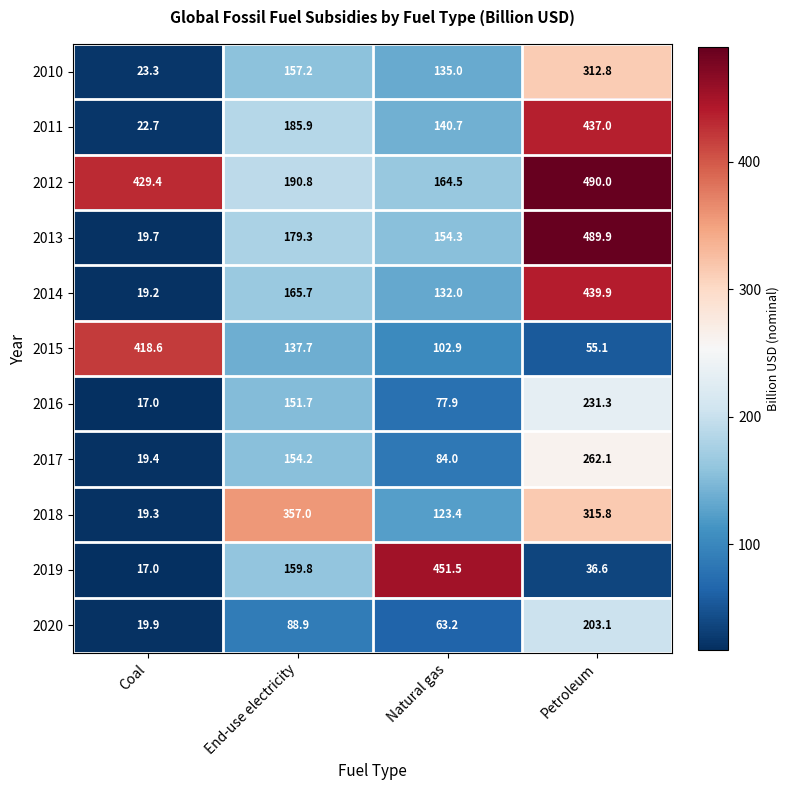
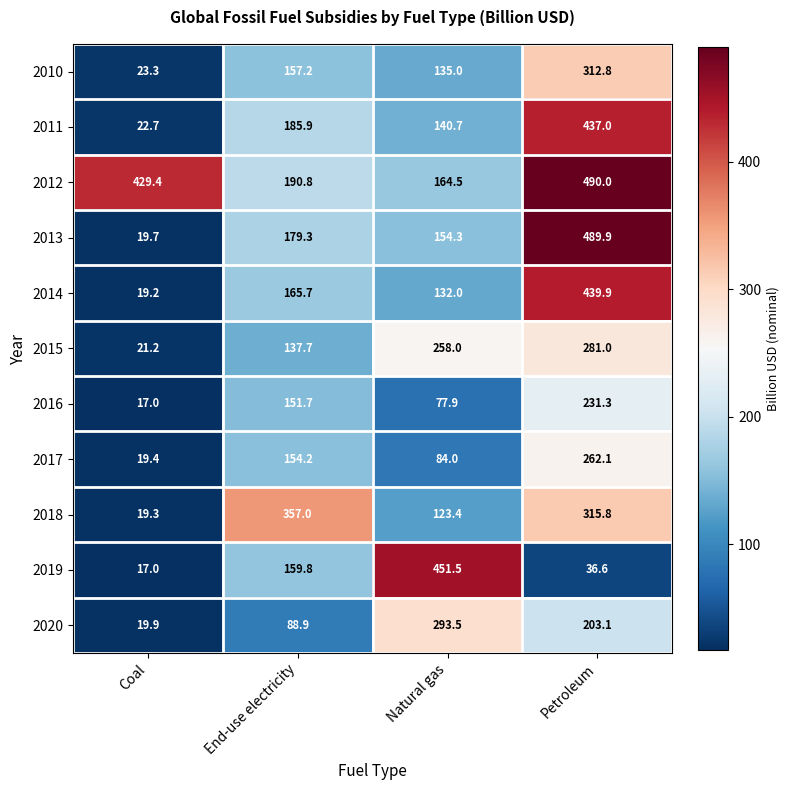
2015, Coal: 418.6 -> 21.2
2015, Natural gas: 102.9 -> 258.0
2015, Petroleum: 55.1 -> 281.0
2020, Natural gas: 63.2 -> 293.5
